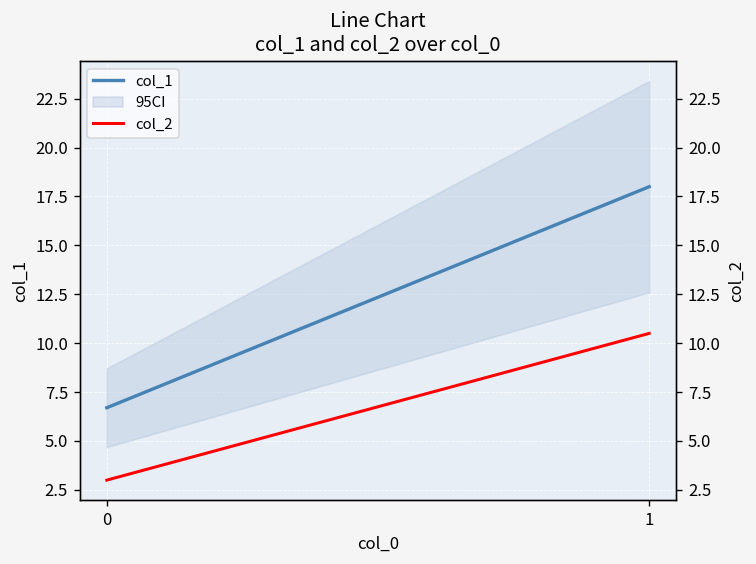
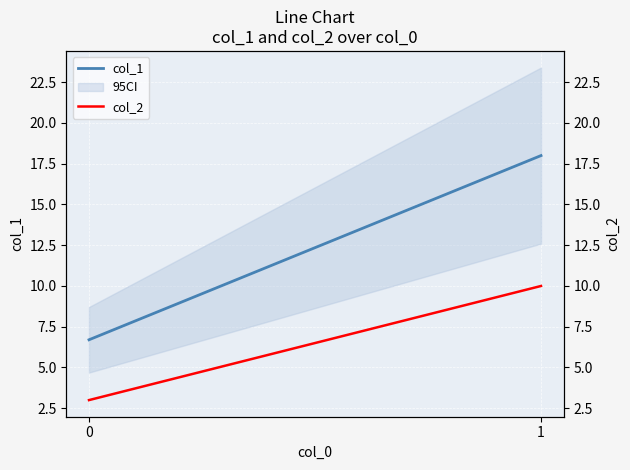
col_2, 1: 10.5 -> 10.0
